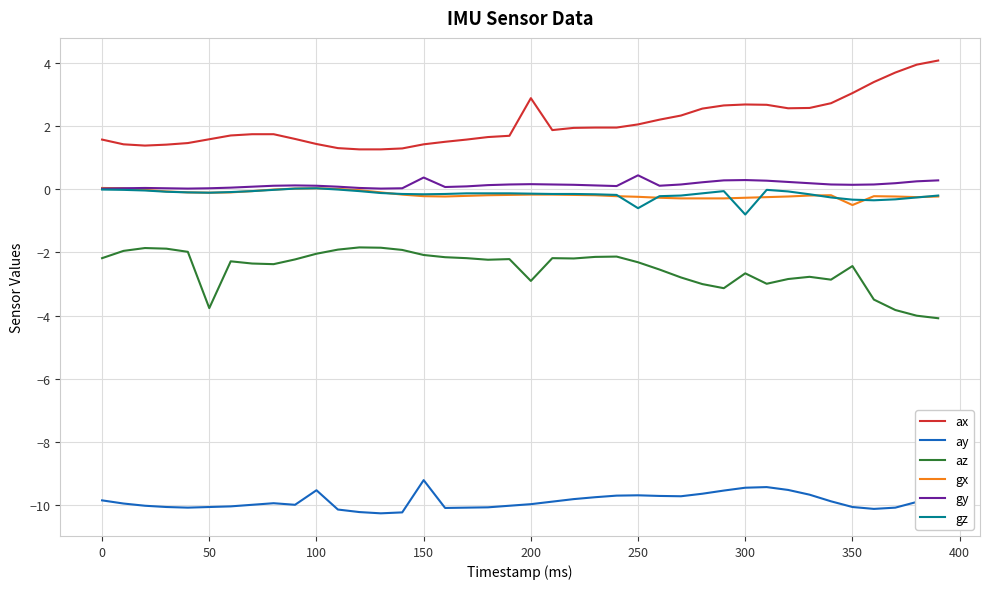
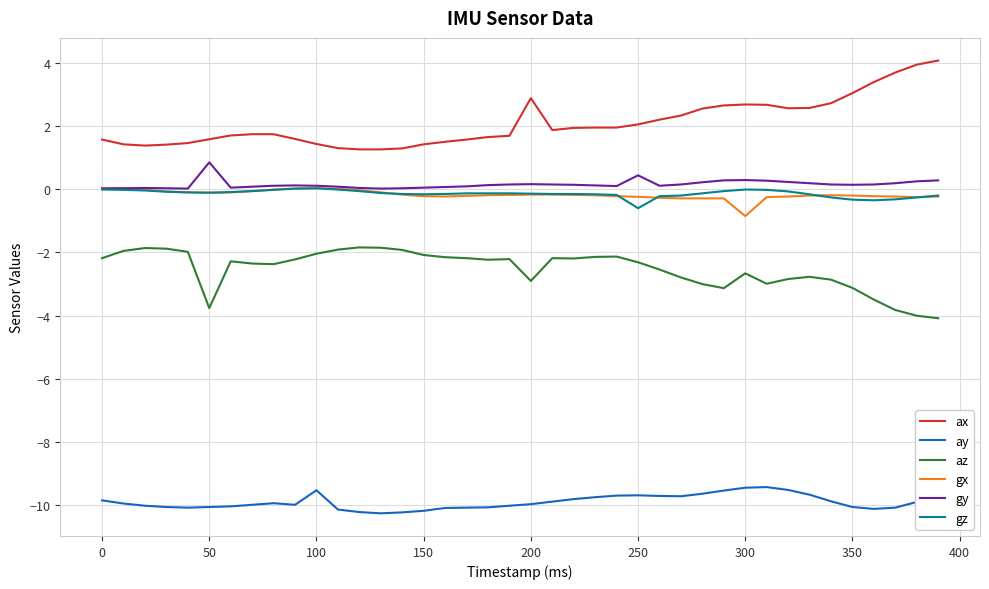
gy, 50: 0.0 -> 0.9
ay, 150: -9.2 -> -10.2
gy, 150: 0.4 -> 0.1
gx, 300: -0.3 -> -0.9
gz, 300: -0.8 -> 0.0
az, 350: -2.4 -> -3.1
gx, 350: -0.5 -> -0.2
